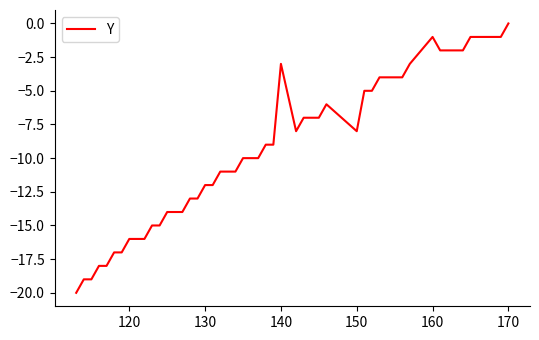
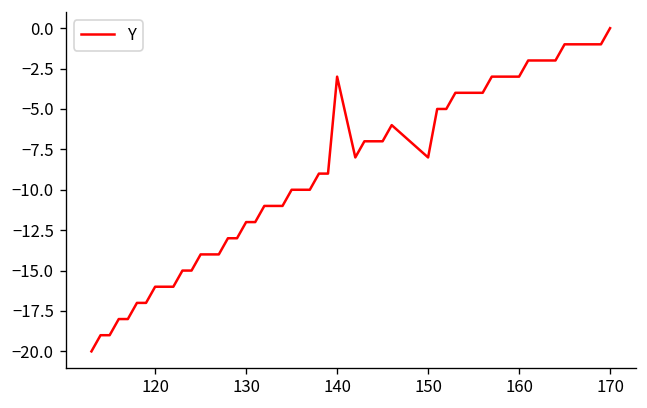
160: -1 -> -3
